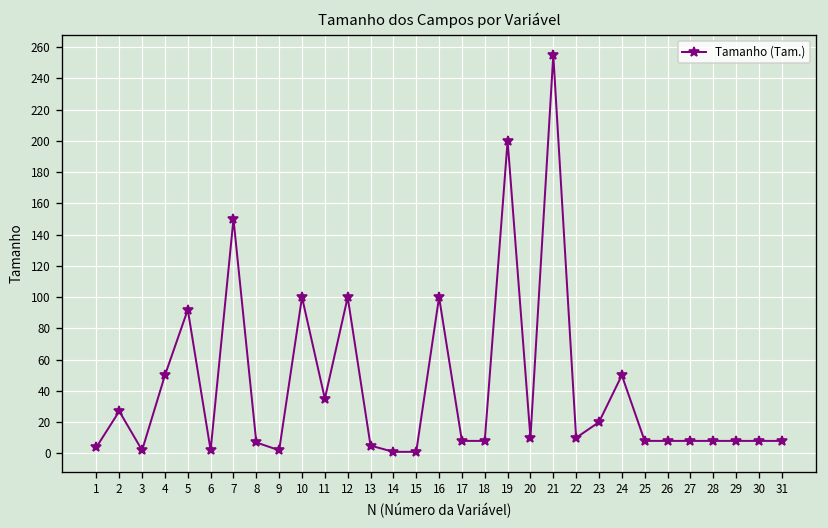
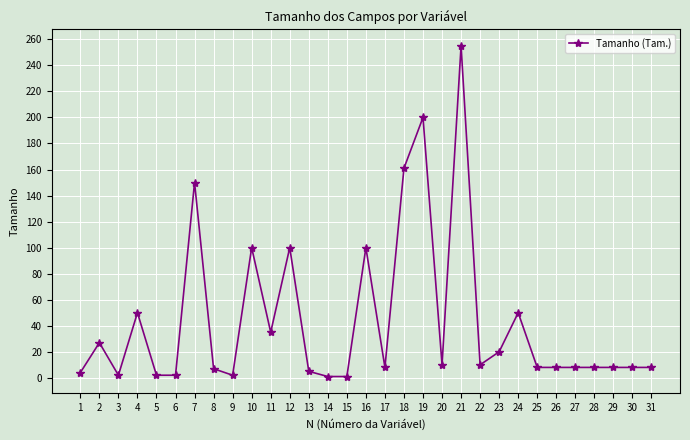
5: 92 -> 2
18: 8 -> 161
